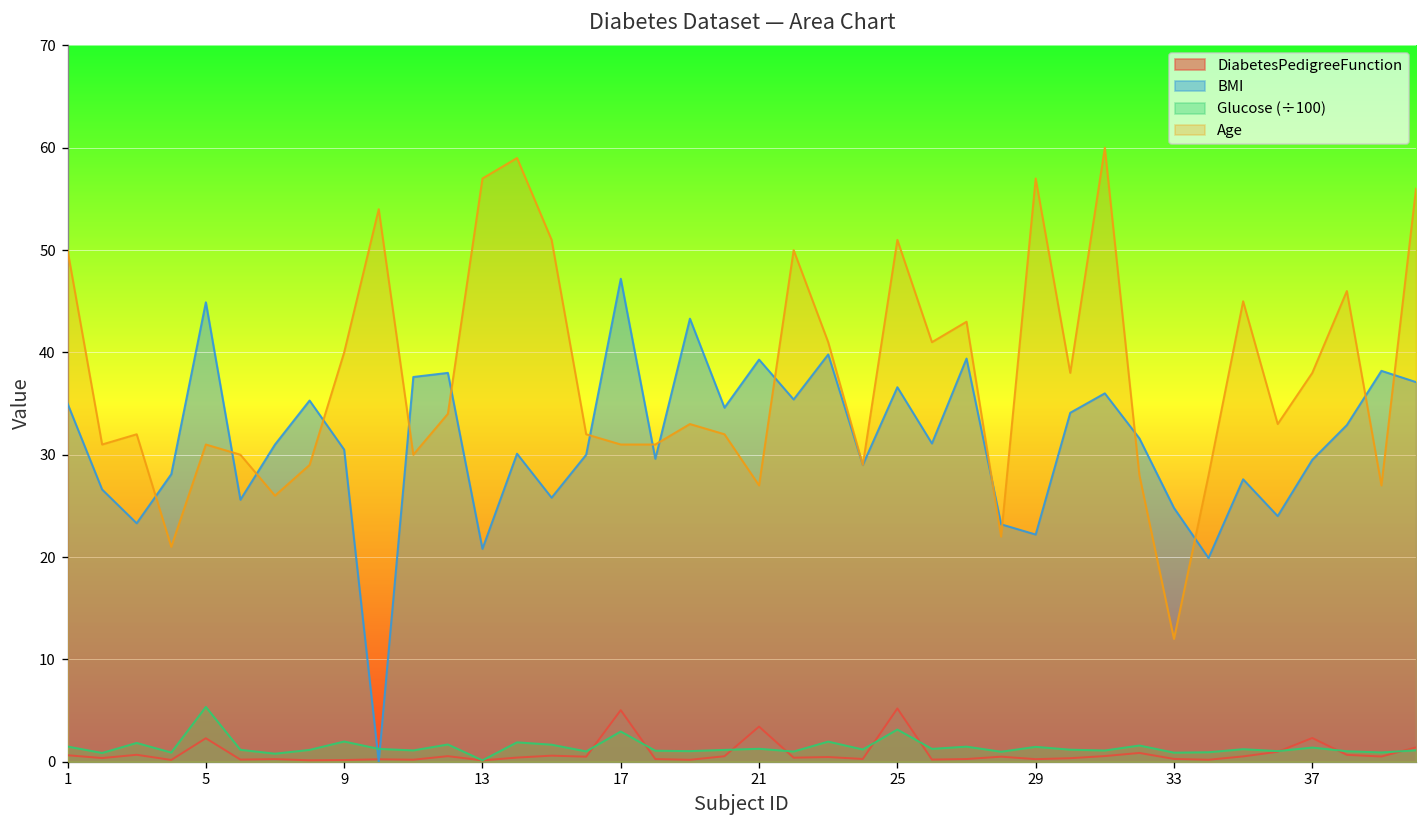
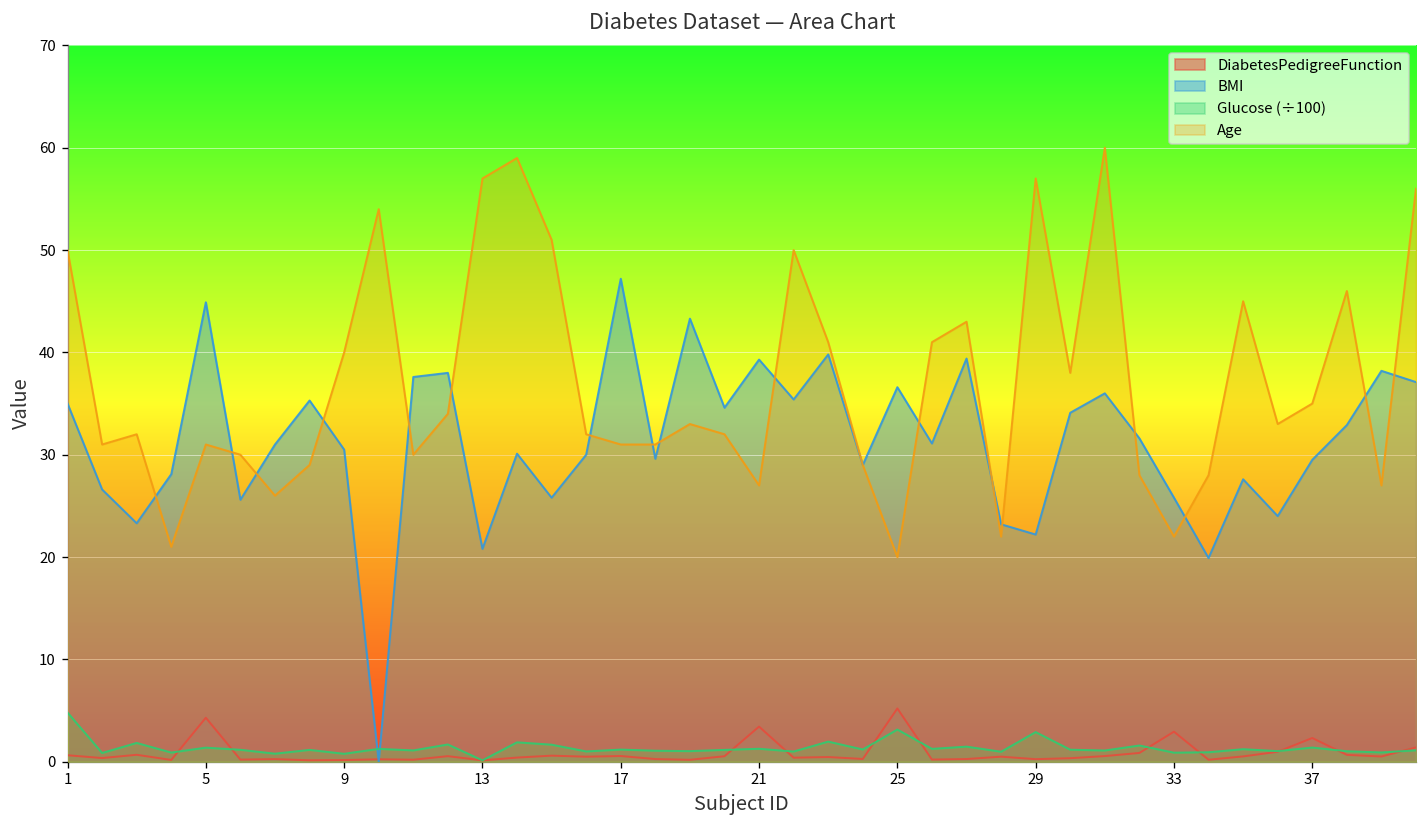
Glucose (÷100), 1: 1 -> 5
DiabetesPedigreeFunction, 5: 2 -> 4
Glucose (÷100), 5: 5 -> 1
Glucose (÷100), 9: 2 -> 1
DiabetesPedigreeFunction, 17: 5 -> 1
Glucose (÷100), 17: 3 -> 1
Age, 25: 51 -> 20
Glucose (÷100), 29: 1 -> 3
DiabetesPedigreeFunction, 33: 0 -> 3
BMI, 33: 25 -> 26
Age, 33: 12 -> 22
Age, 37: 38 -> 35
